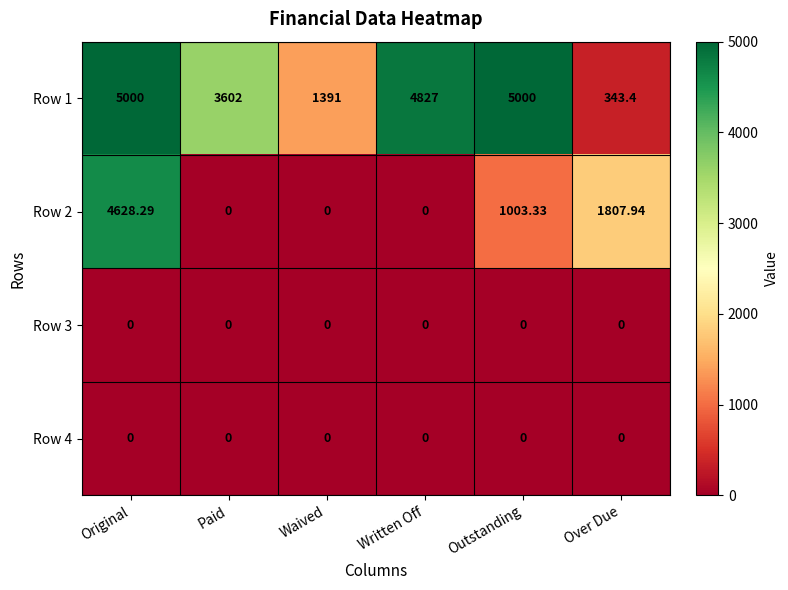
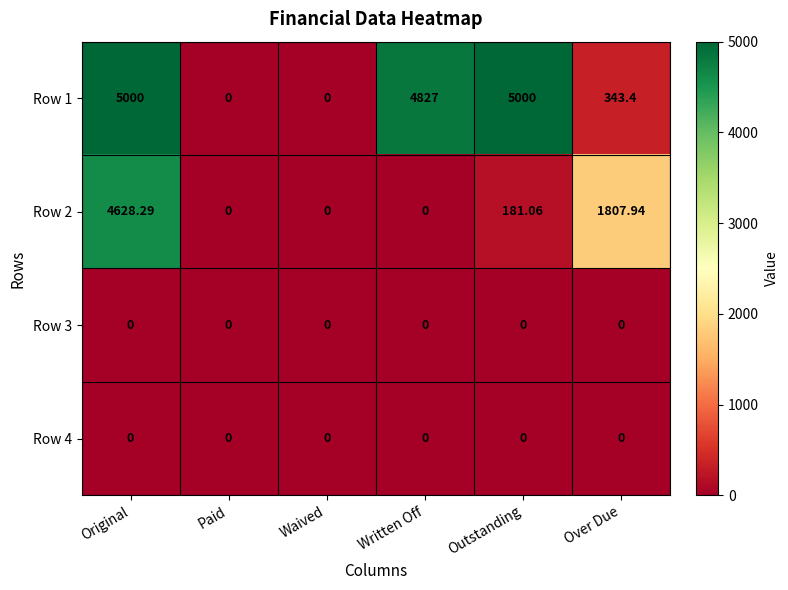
Row 1, Paid: 3602 -> 0
Row 1, Waived: 1391 -> 0
Row 2, Outstanding: 1003.33 -> 181.06
